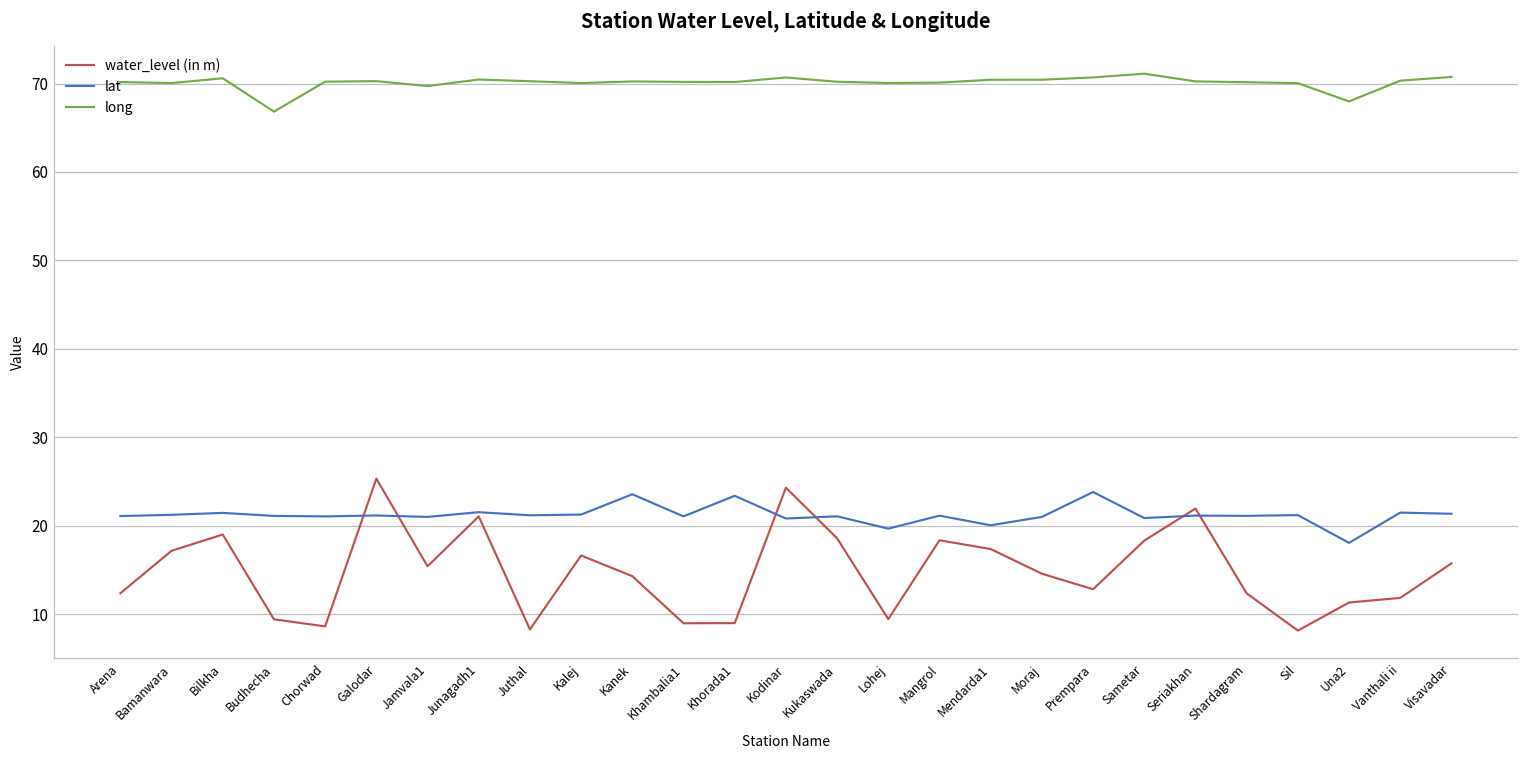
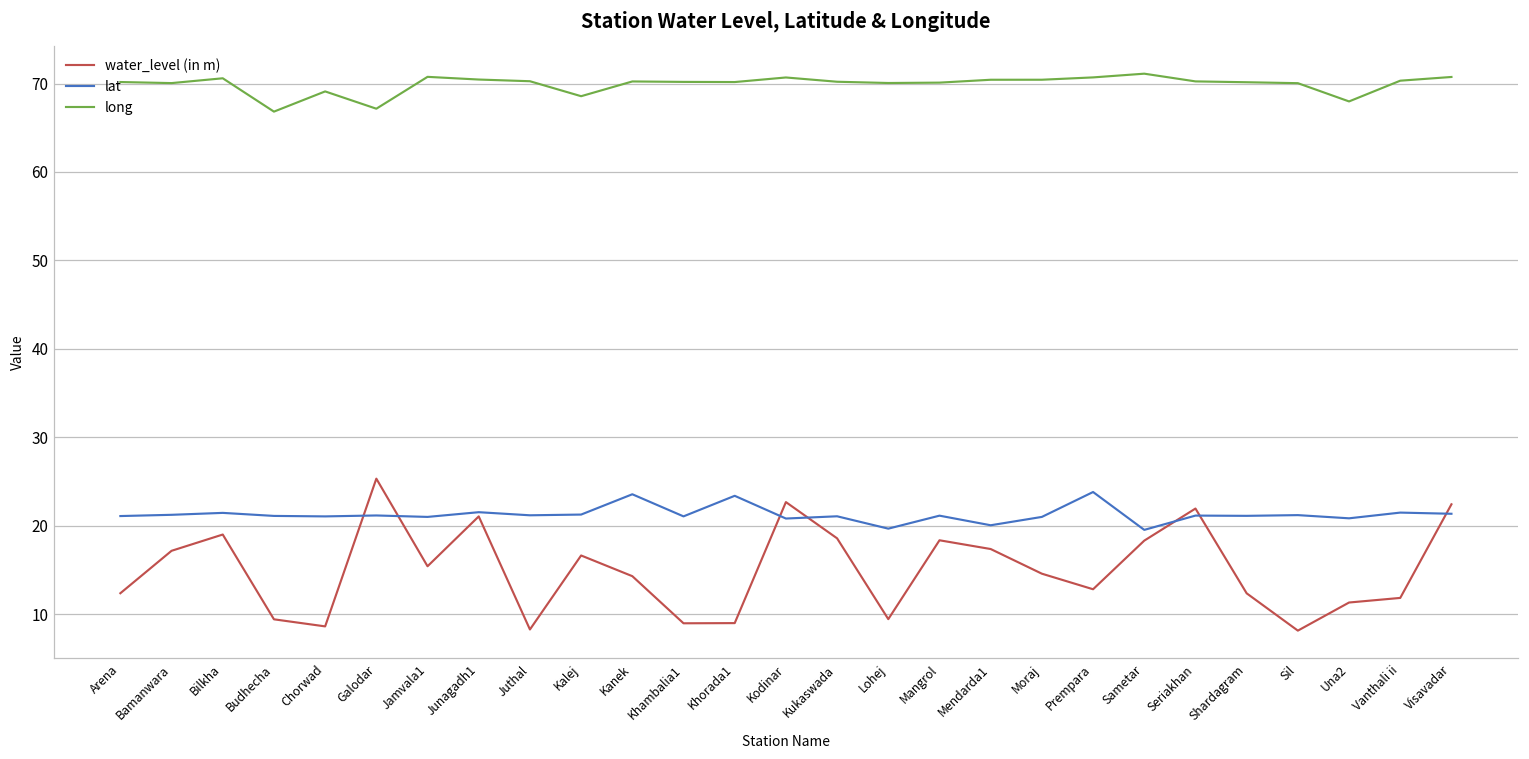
long, Chorwad: 70 -> 69
long, Galodar: 70 -> 67
long, Jamvala1: 70 -> 71
long, Kalej: 70 -> 69
water_level (in m), Kodinar: 24 -> 23
lat, Sametar: 21 -> 20
lat, Una2: 18 -> 21
water_level (in m), Visavadar: 16 -> 22
